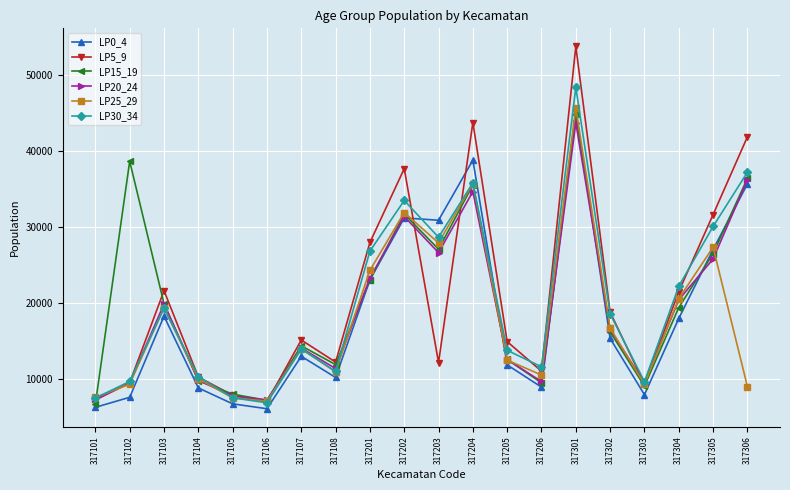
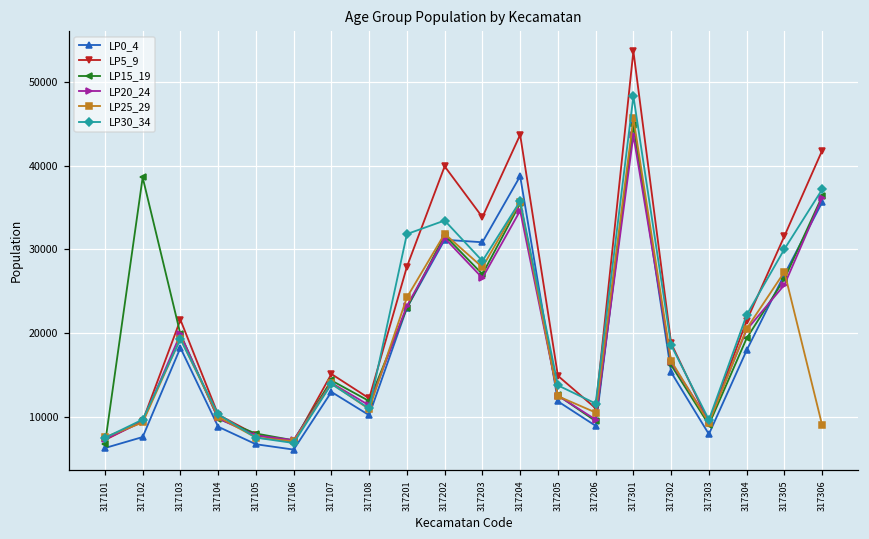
LP30_34, 317201: 27000 -> 32000
LP5_9, 317202: 38000 -> 40000
LP5_9, 317203: 12000 -> 34000
